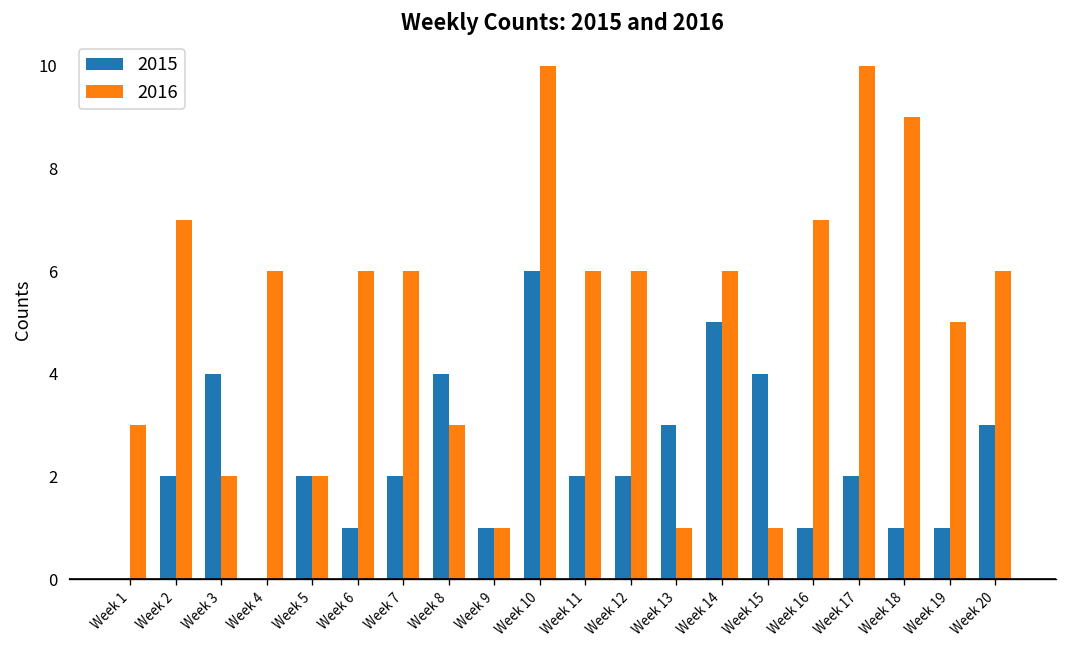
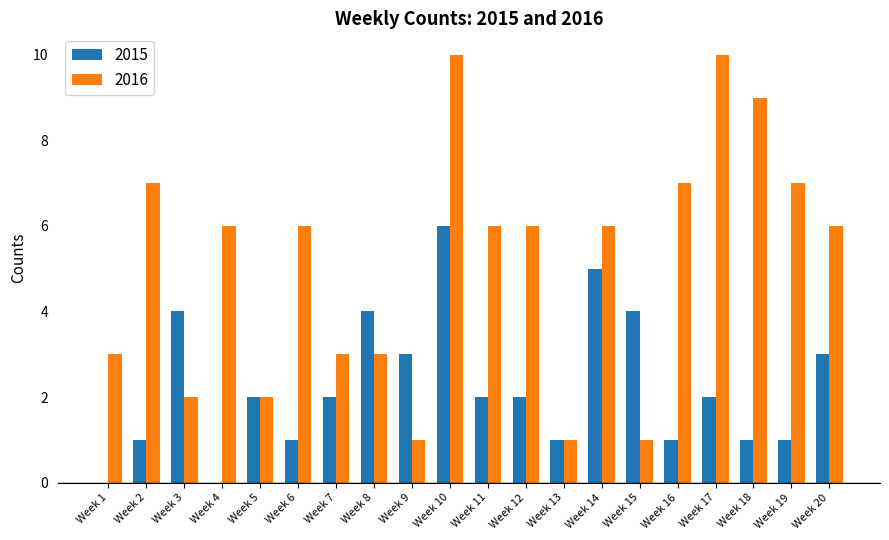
2015, Week 2: 2 -> 1
2016, Week 7: 6 -> 3
2015, Week 9: 1 -> 3
2015, Week 13: 3 -> 1
2016, Week 19: 5 -> 7
